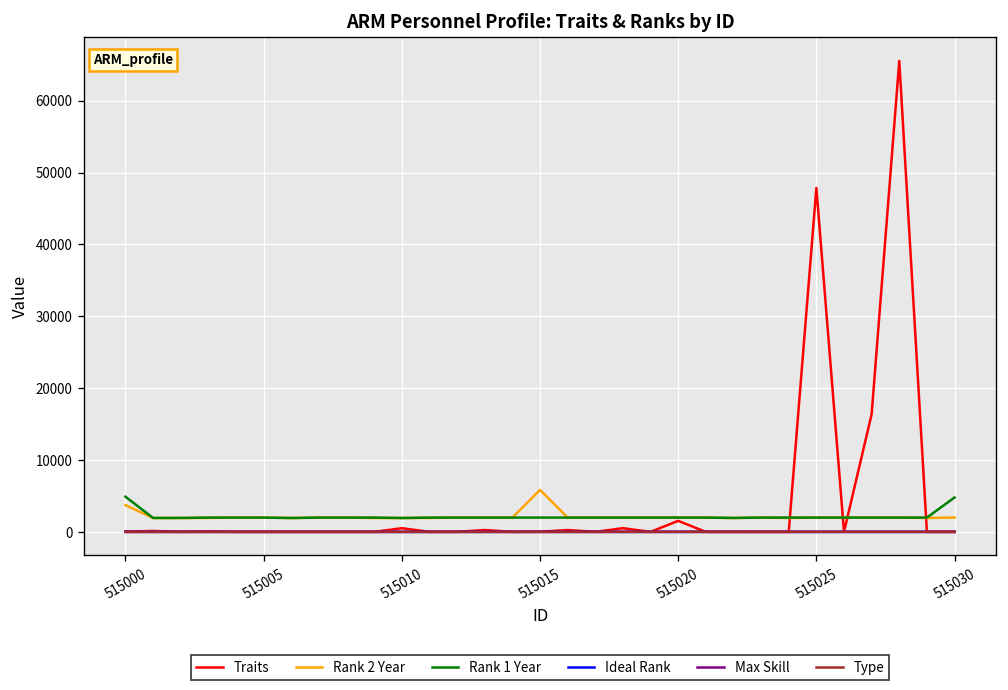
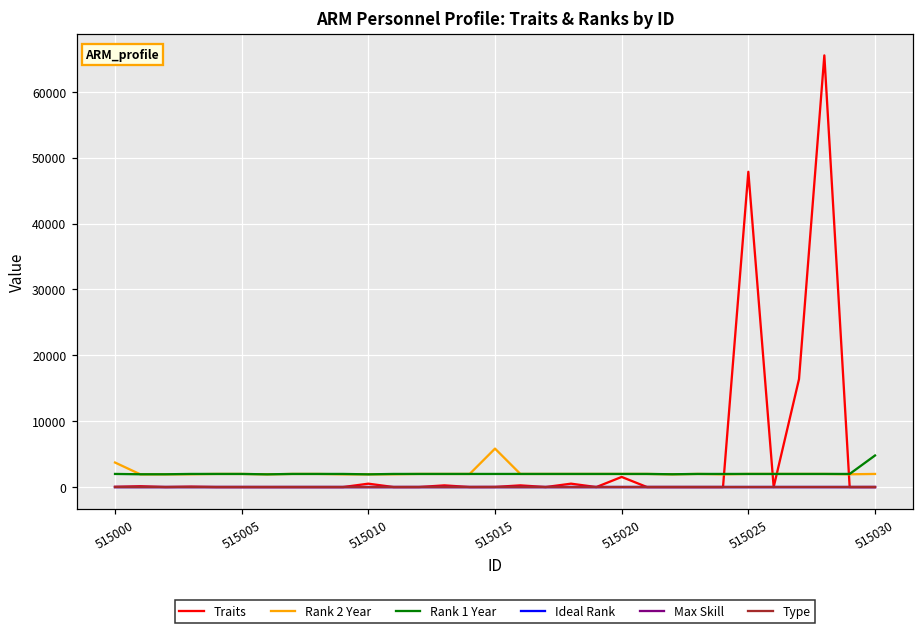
Rank 1 Year, 515000: 5000 -> 2000
